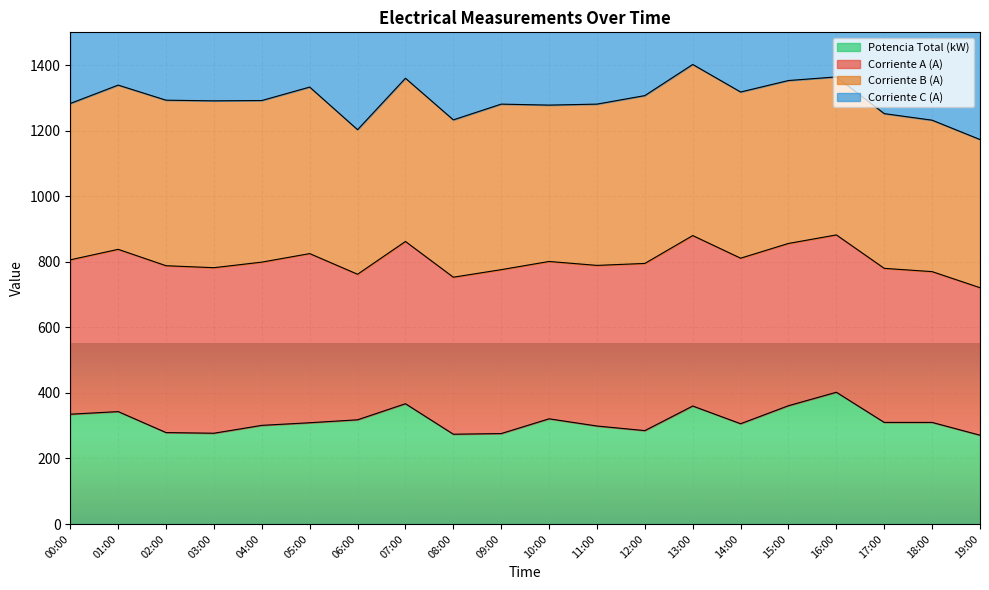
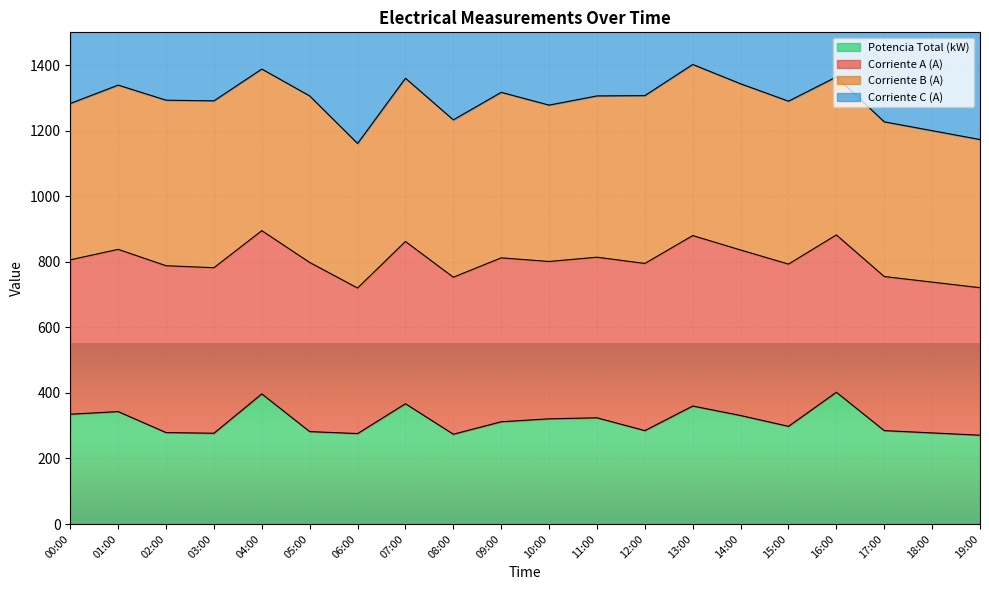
Potencia Total (kW), 04:00: 300 -> 400
Potencia Total (kW), 05:00: 310 -> 280
Potencia Total (kW), 06:00: 320 -> 280
Potencia Total (kW), 09:00: 280 -> 310
Potencia Total (kW), 11:00: 300 -> 320
Potencia Total (kW), 14:00: 310 -> 330
Potencia Total (kW), 15:00: 360 -> 300
Potencia Total (kW), 17:00: 310 -> 290
Potencia Total (kW), 18:00: 310 -> 280
